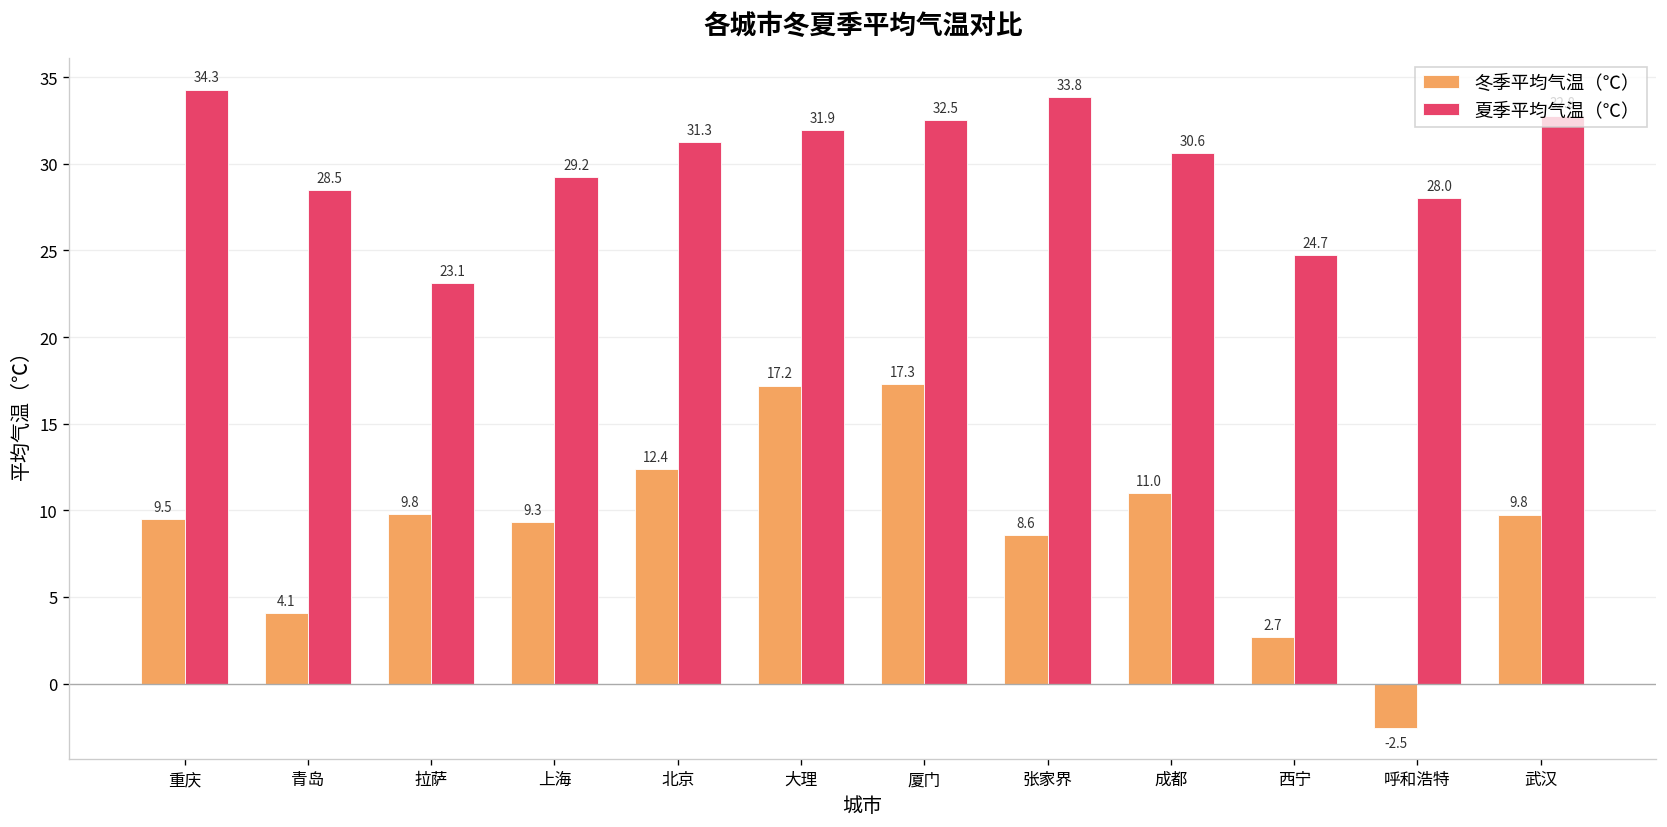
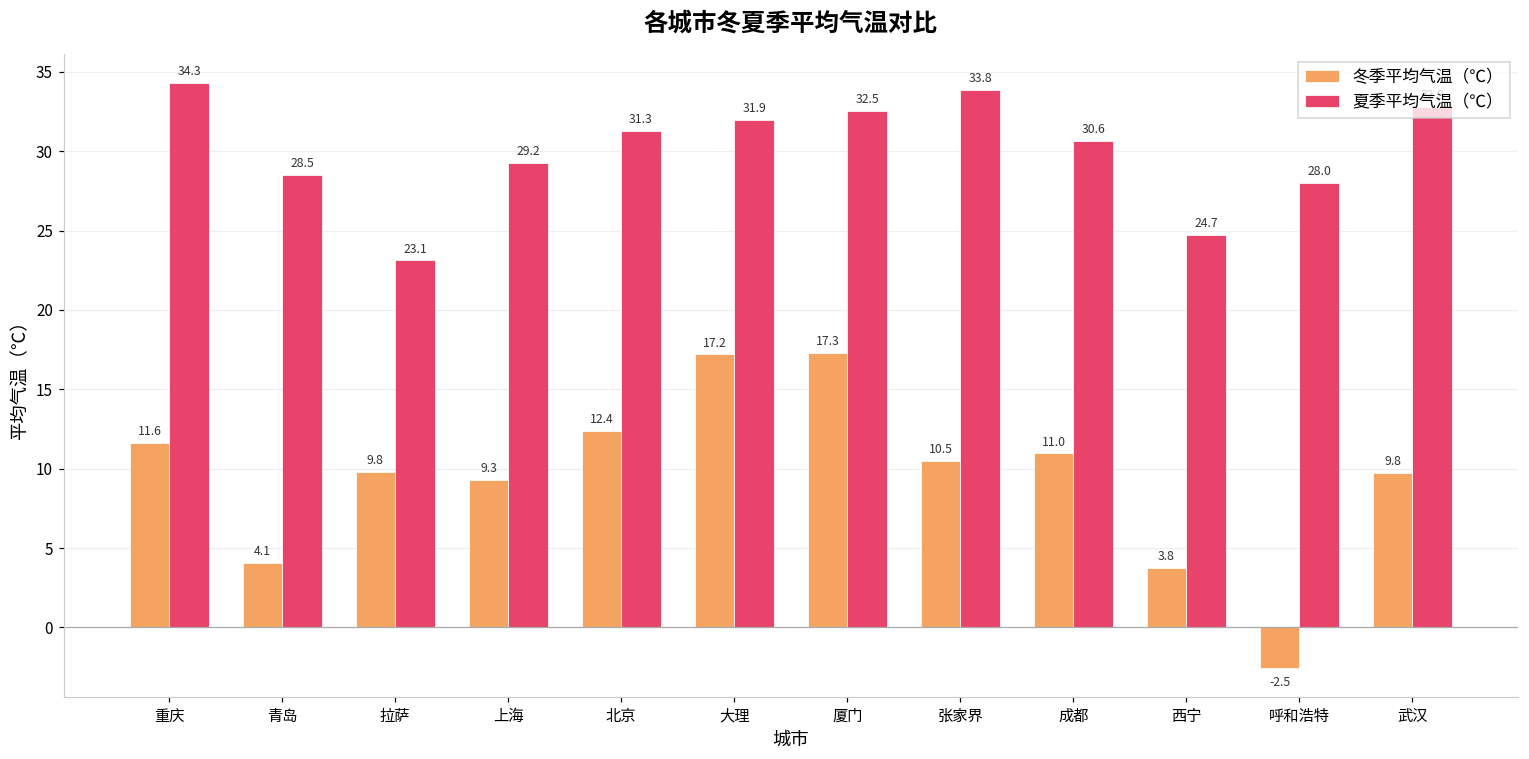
冬季平均气温（℃）, 重庆: 9.5 -> 11.6
冬季平均气温（℃）, 张家界: 8.6 -> 10.5
冬季平均气温（℃）, 西宁: 2.7 -> 3.8
